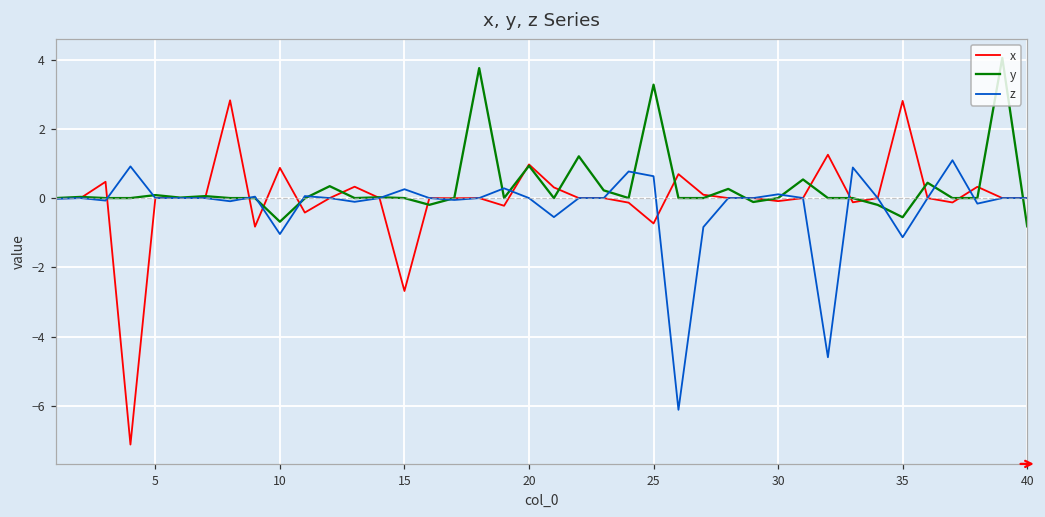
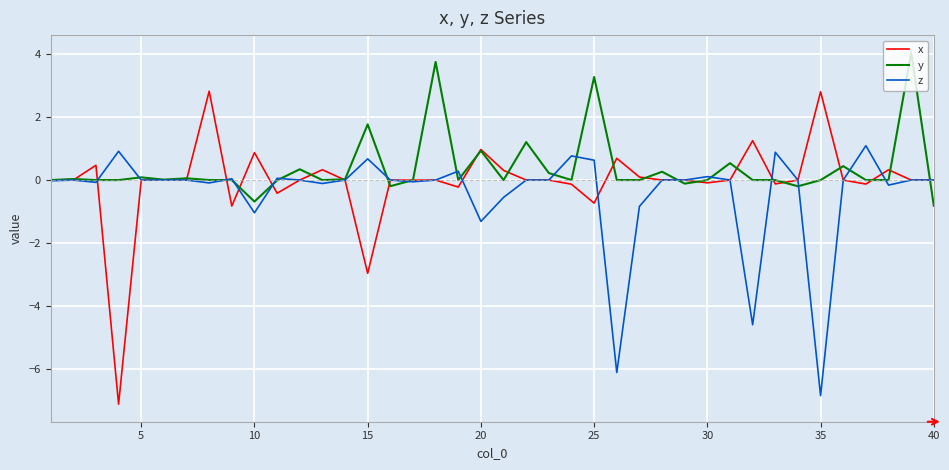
x, 15: -2.7 -> -3.0
y, 15: 0.0 -> 1.8
z, 15: 0.3 -> 0.7
z, 20: 0.0 -> -1.3
y, 35: -0.6 -> 0.0
z, 35: -1.1 -> -6.8
